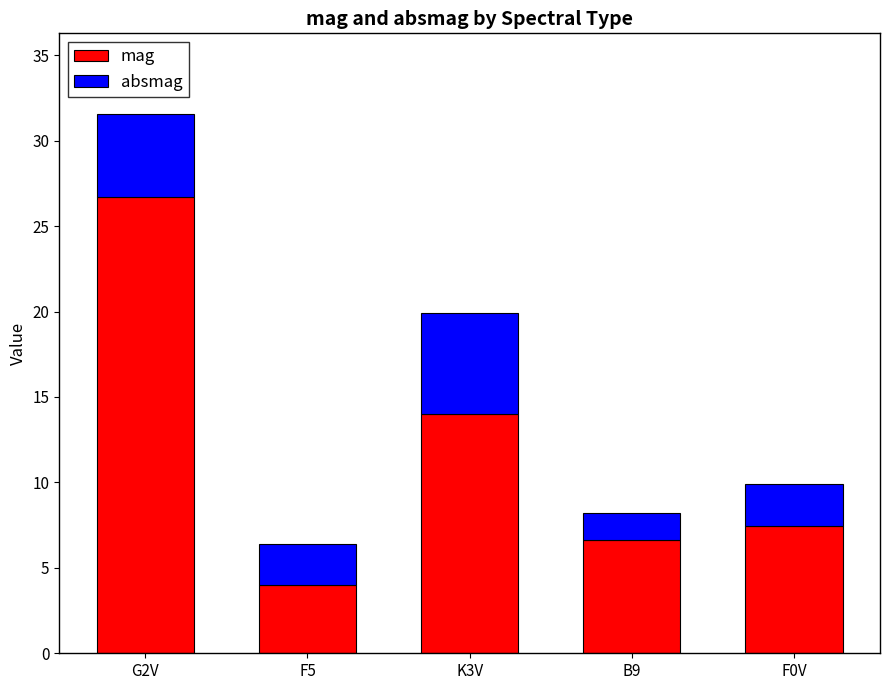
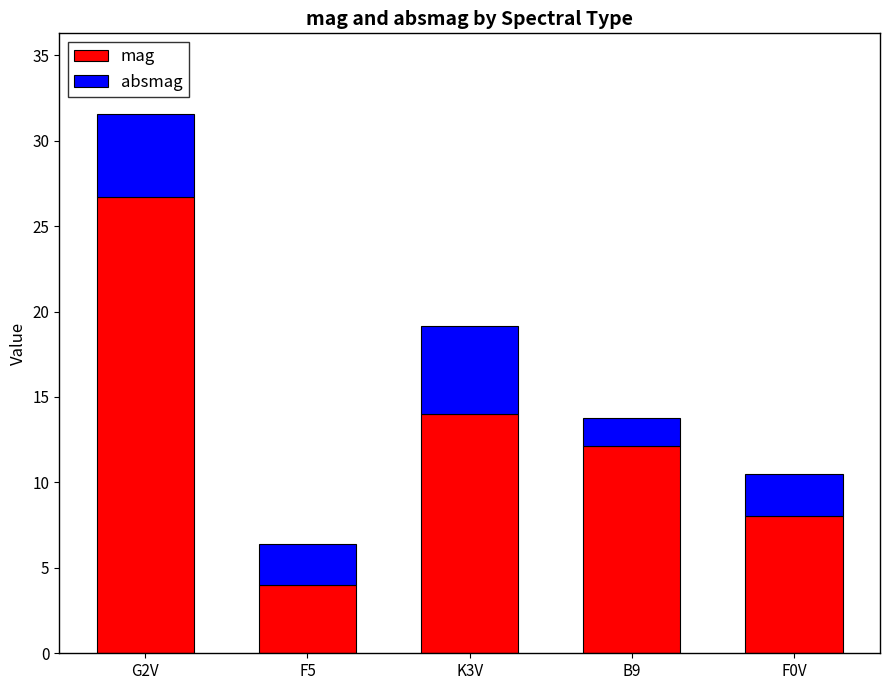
absmag, K3V: 5.9 -> 5.1
mag, B9: 6.6 -> 12.1
mag, F0V: 7.5 -> 8.1
